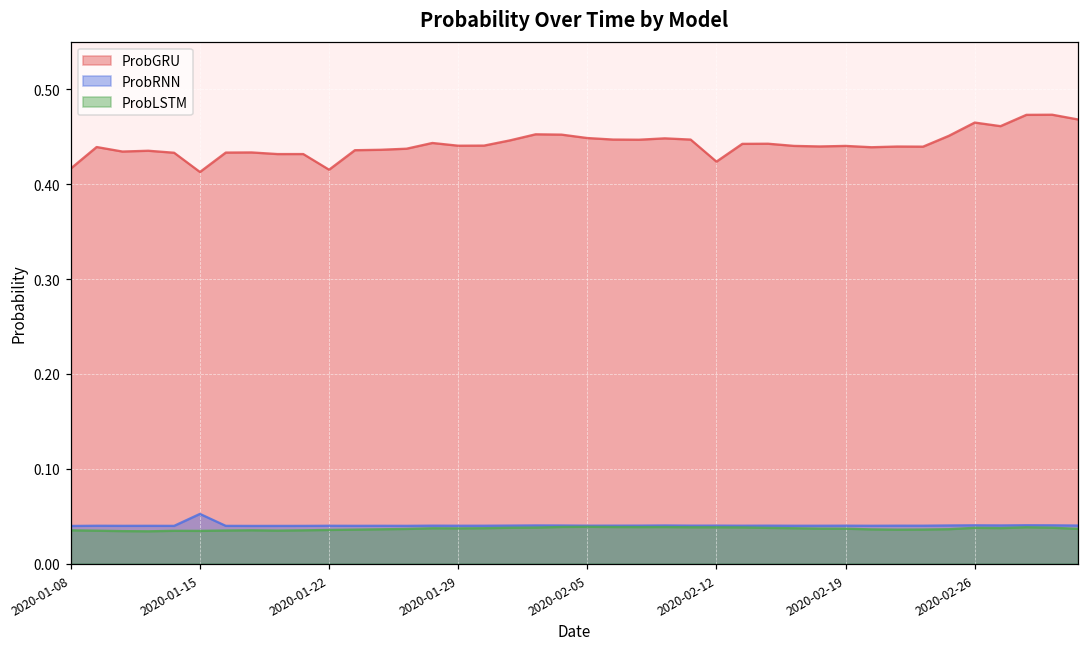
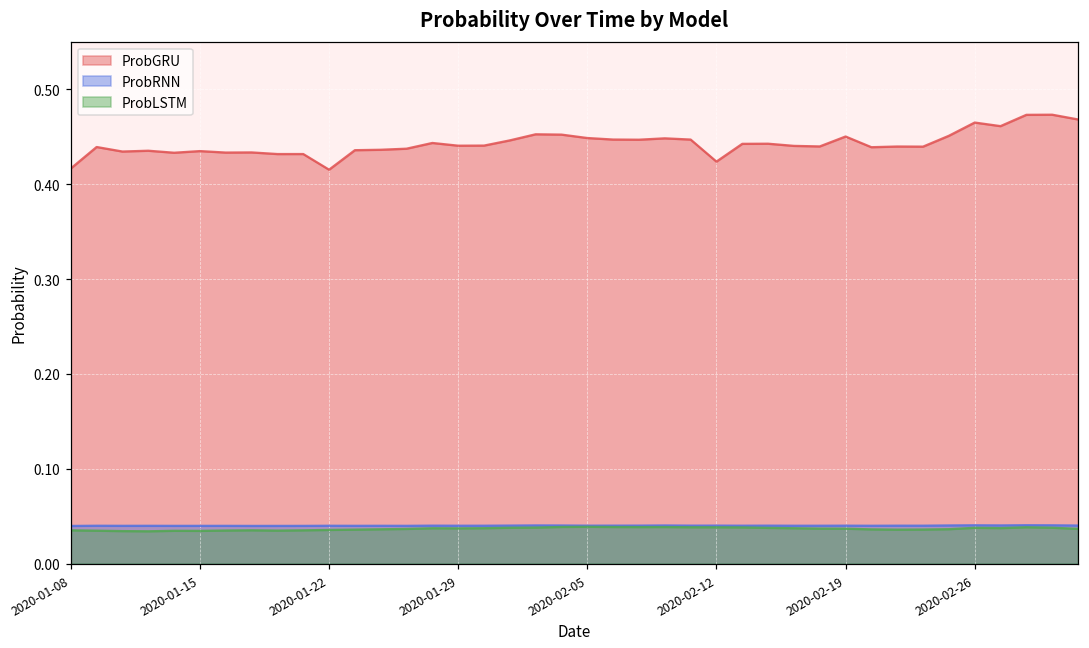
ProbGRU, 2020-01-15: 0.41 -> 0.43
ProbRNN, 2020-01-15: 0.05 -> 0.04
ProbGRU, 2020-02-19: 0.44 -> 0.45
